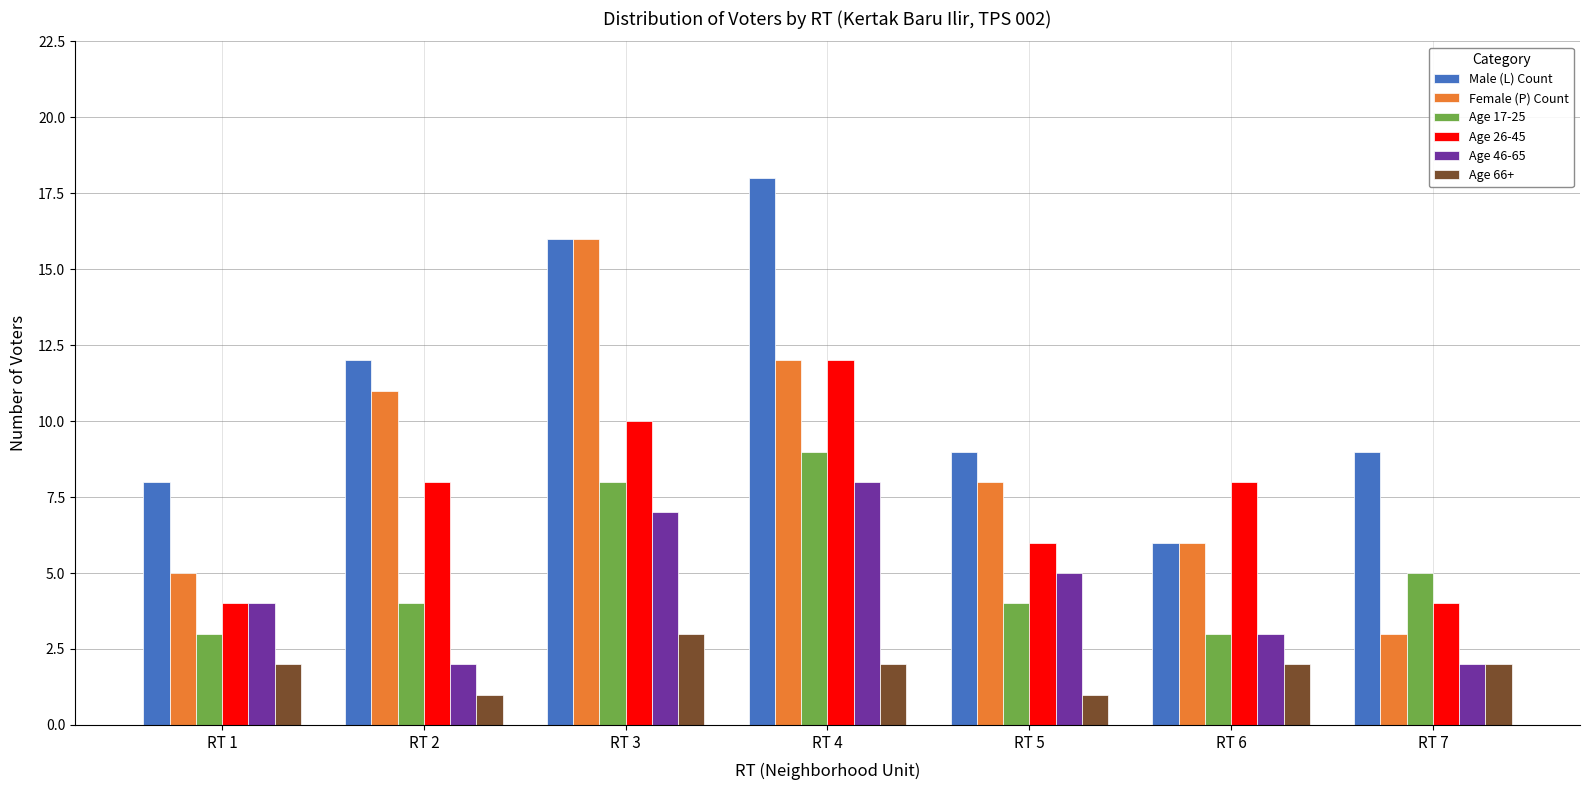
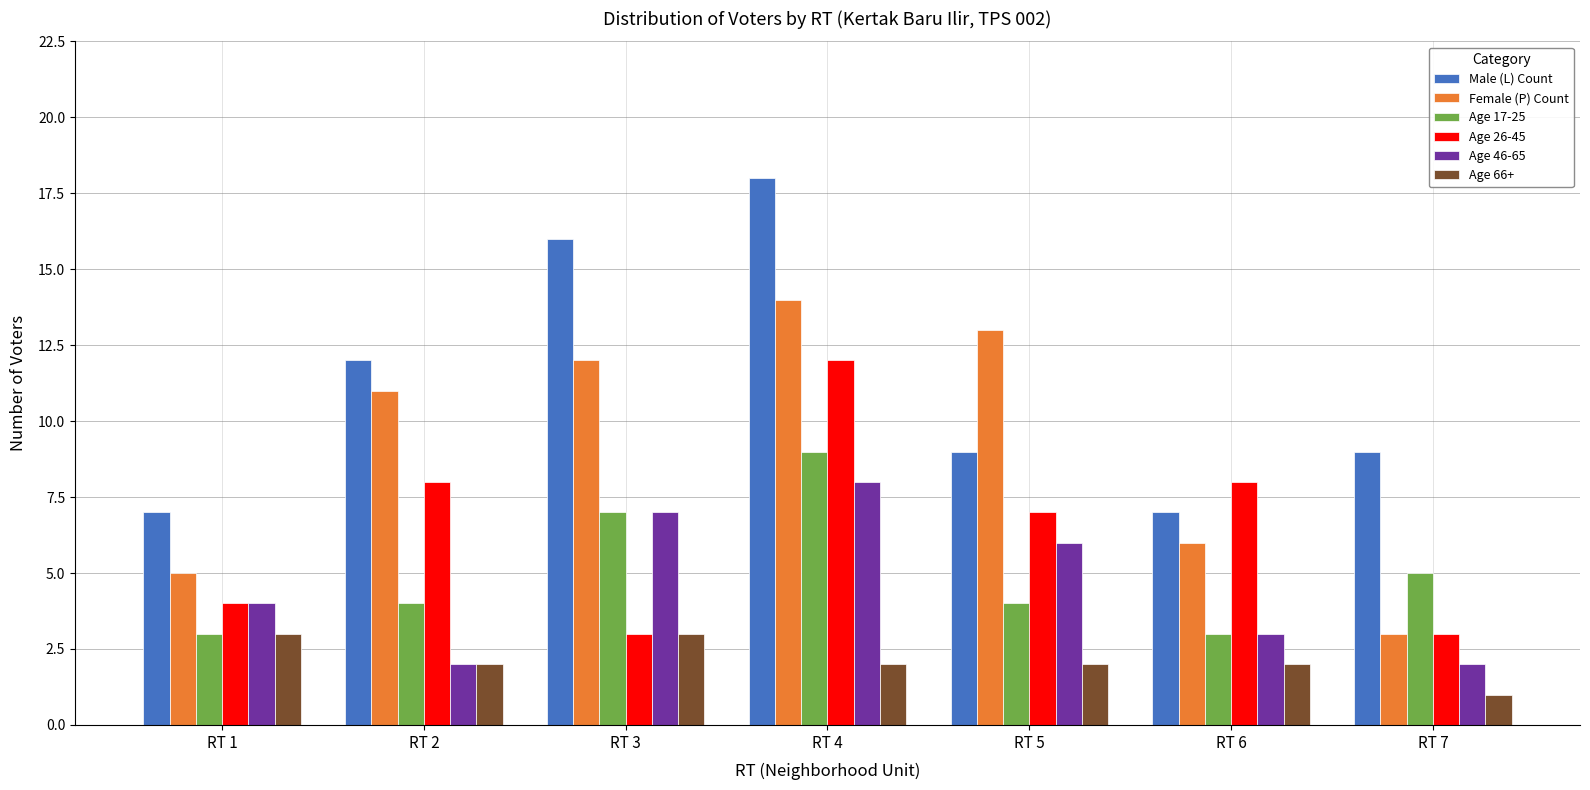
Male (L) Count, RT 1: 8 -> 7
Age 66+, RT 1: 2 -> 3
Age 66+, RT 2: 1 -> 2
Female (P) Count, RT 3: 16 -> 12
Age 17-25, RT 3: 8 -> 7
Age 26-45, RT 3: 10 -> 3
Female (P) Count, RT 4: 12 -> 14
Female (P) Count, RT 5: 8 -> 13
Age 26-45, RT 5: 6 -> 7
Age 46-65, RT 5: 5 -> 6
Age 66+, RT 5: 1 -> 2
Male (L) Count, RT 6: 6 -> 7
Age 26-45, RT 7: 4 -> 3
Age 66+, RT 7: 2 -> 1
